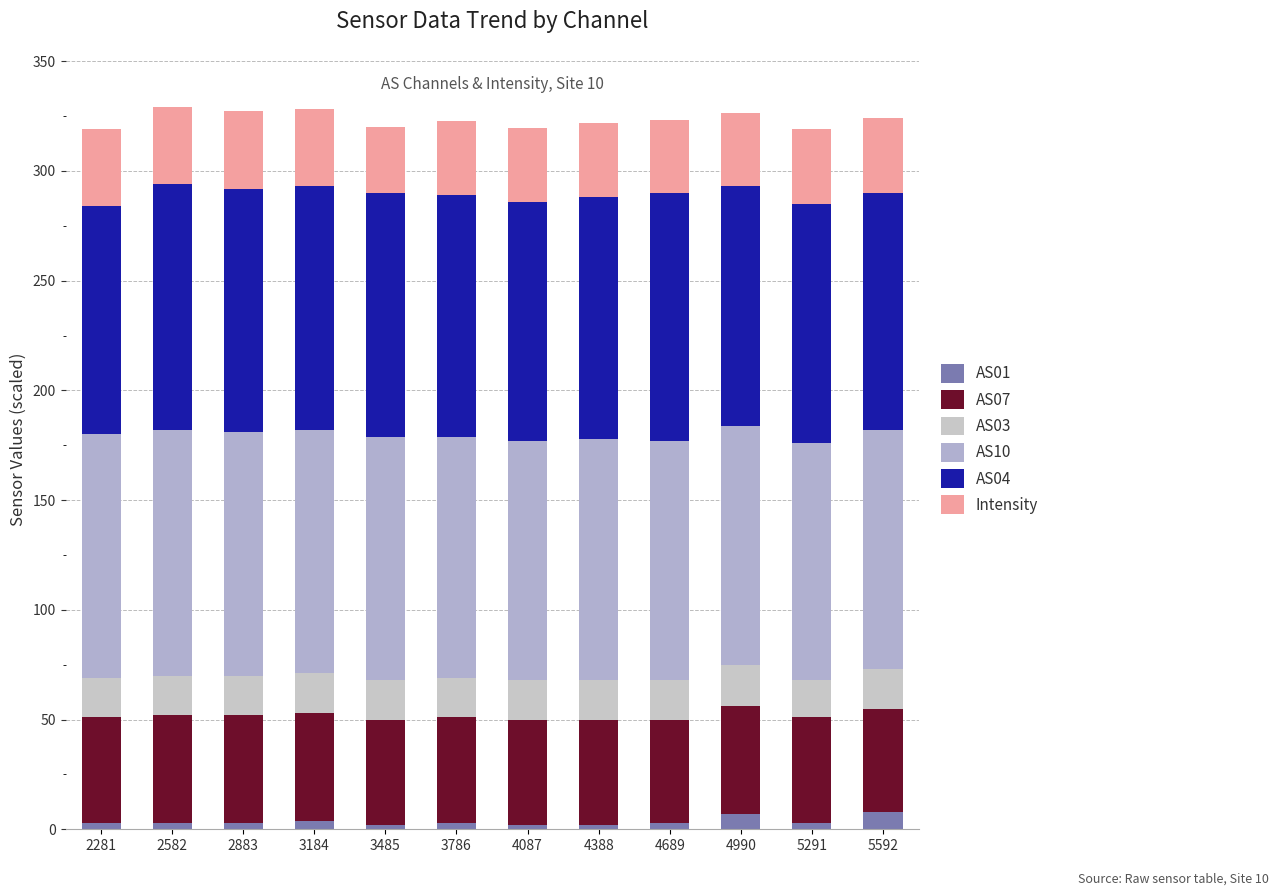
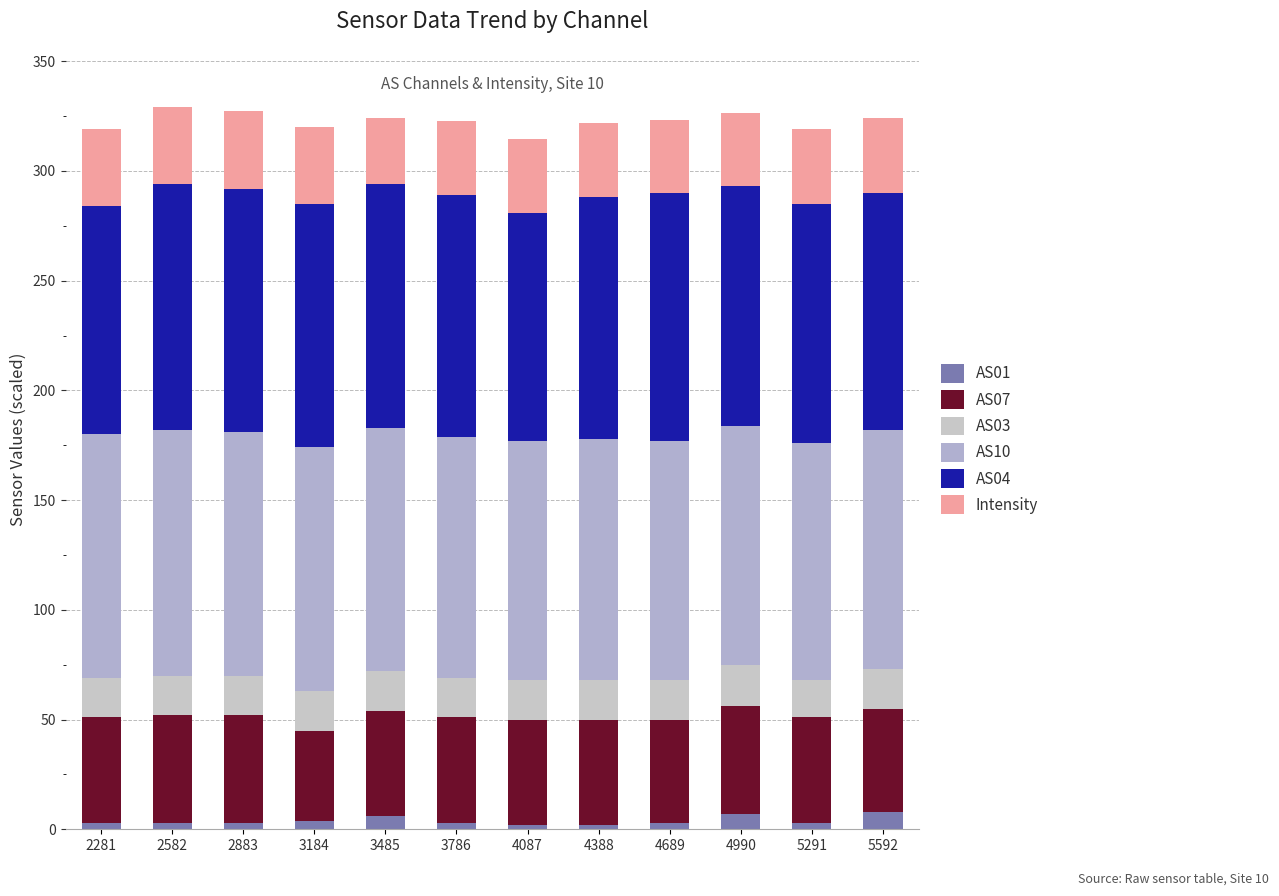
AS07, 3184: 49 -> 41
AS01, 3485: 2 -> 6
AS04, 4087: 109 -> 104
